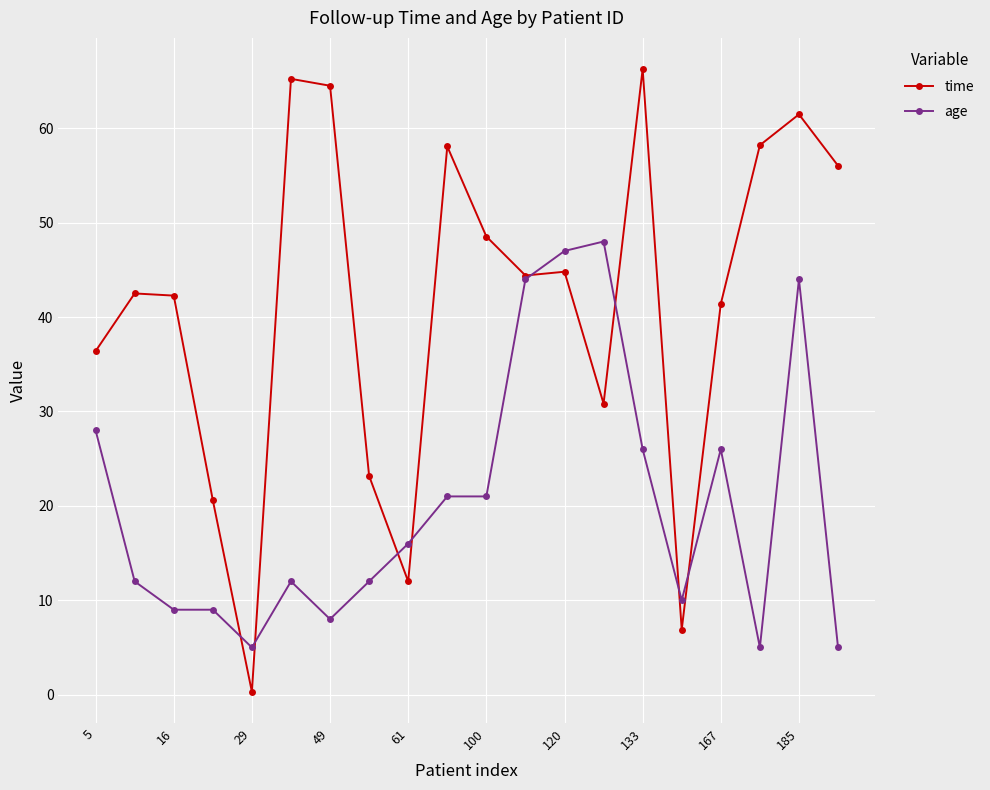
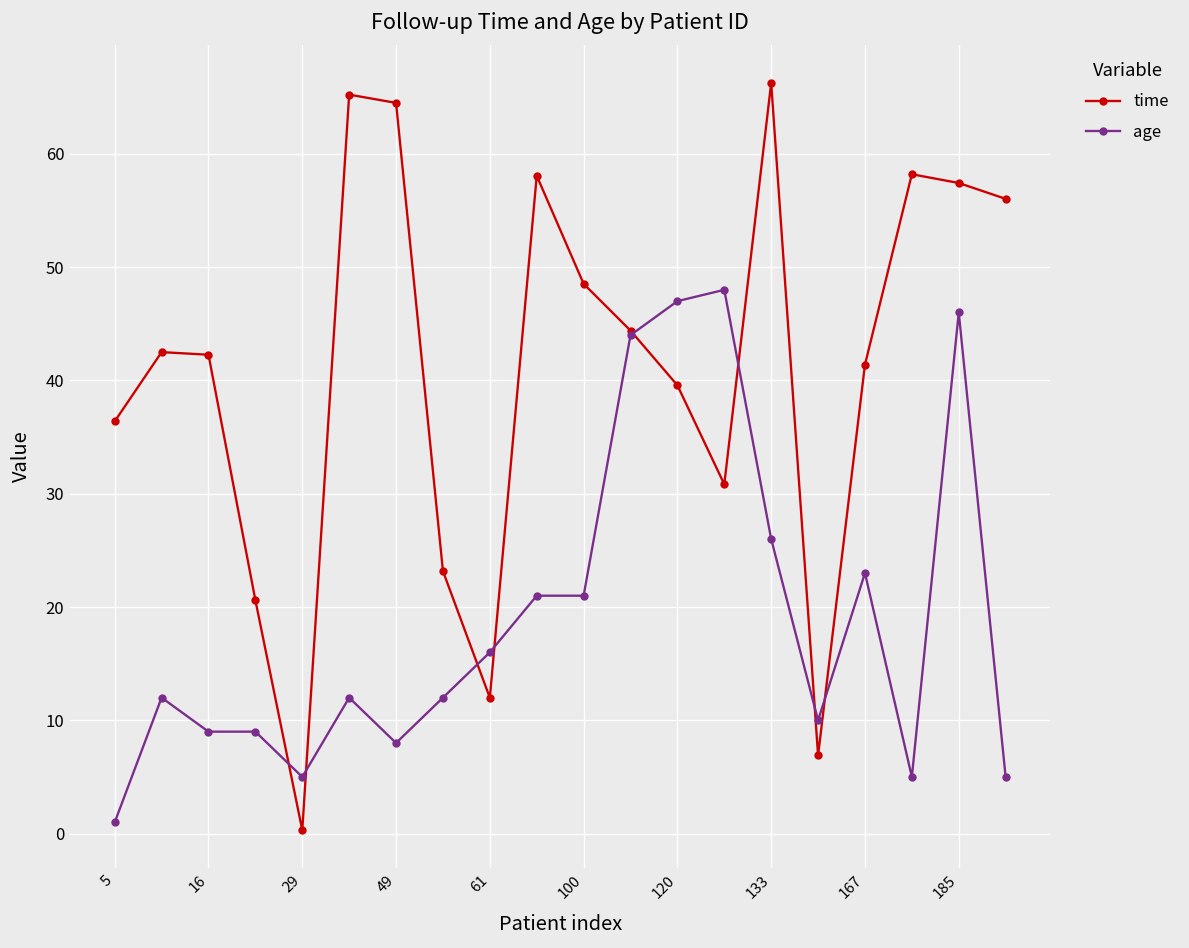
age, 5: 28 -> 1
time, 120: 45 -> 40
age, 167: 26 -> 23
time, 185: 61 -> 57
age, 185: 44 -> 46
